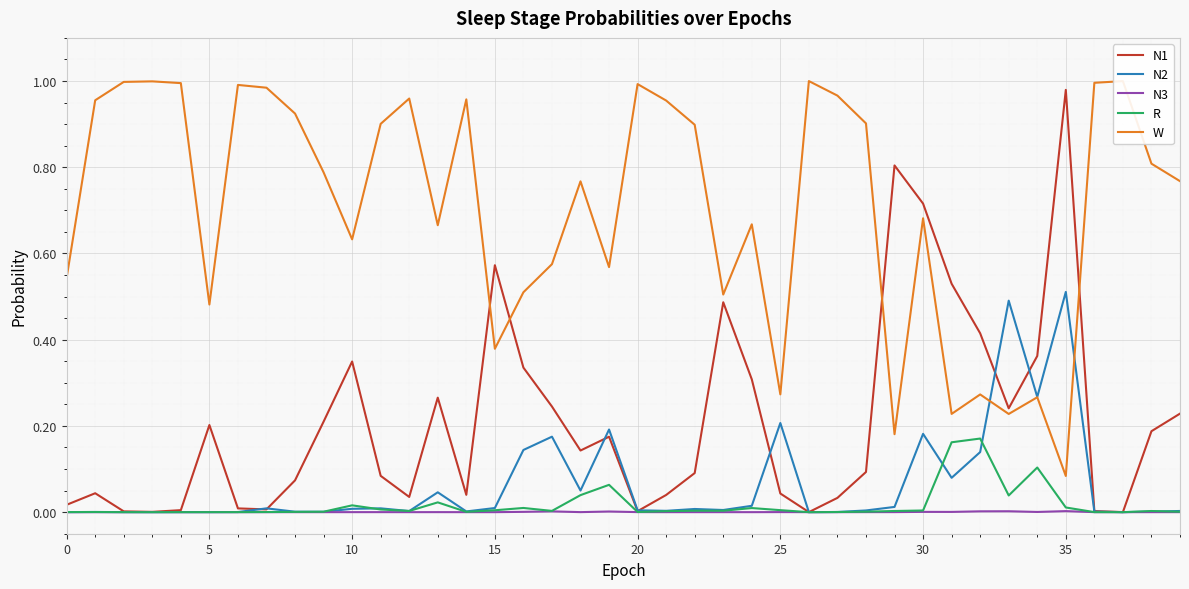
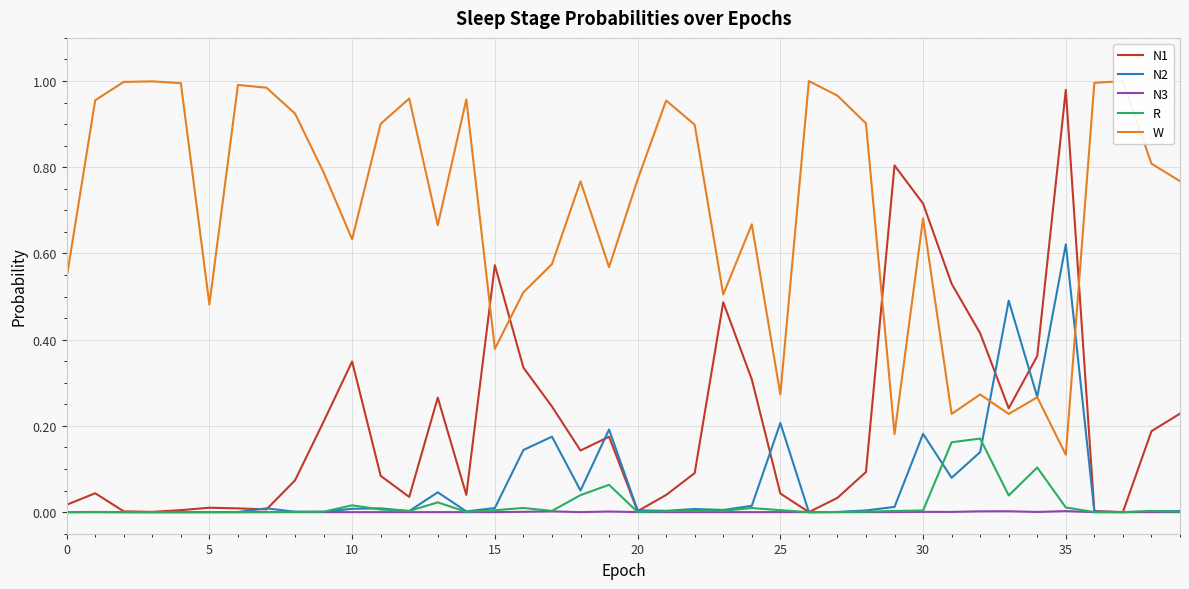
N1, 5: 0.20 -> 0.01
W, 20: 0.99 -> 0.77
N2, 35: 0.51 -> 0.62
W, 35: 0.08 -> 0.13
